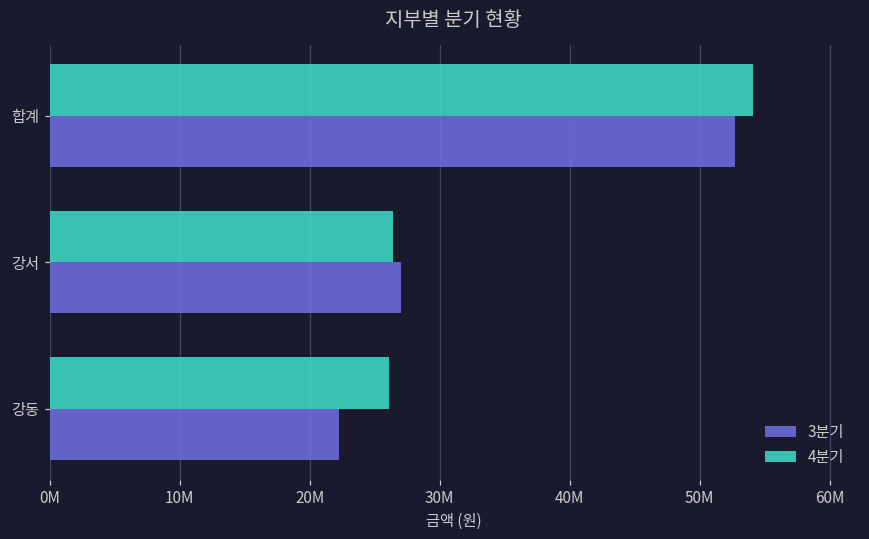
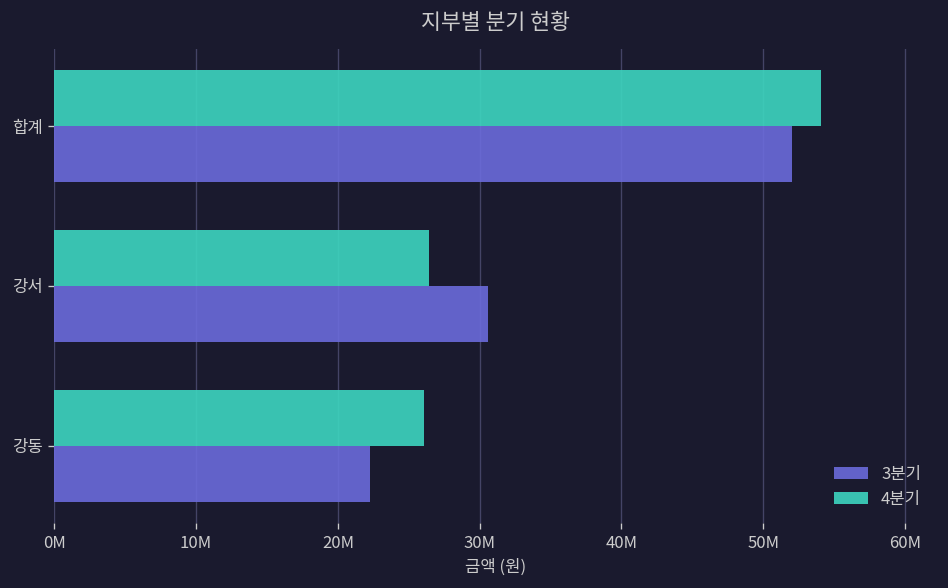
3분기, 합계: 52700000 -> 52000000
3분기, 강서: 27000000 -> 30600000
